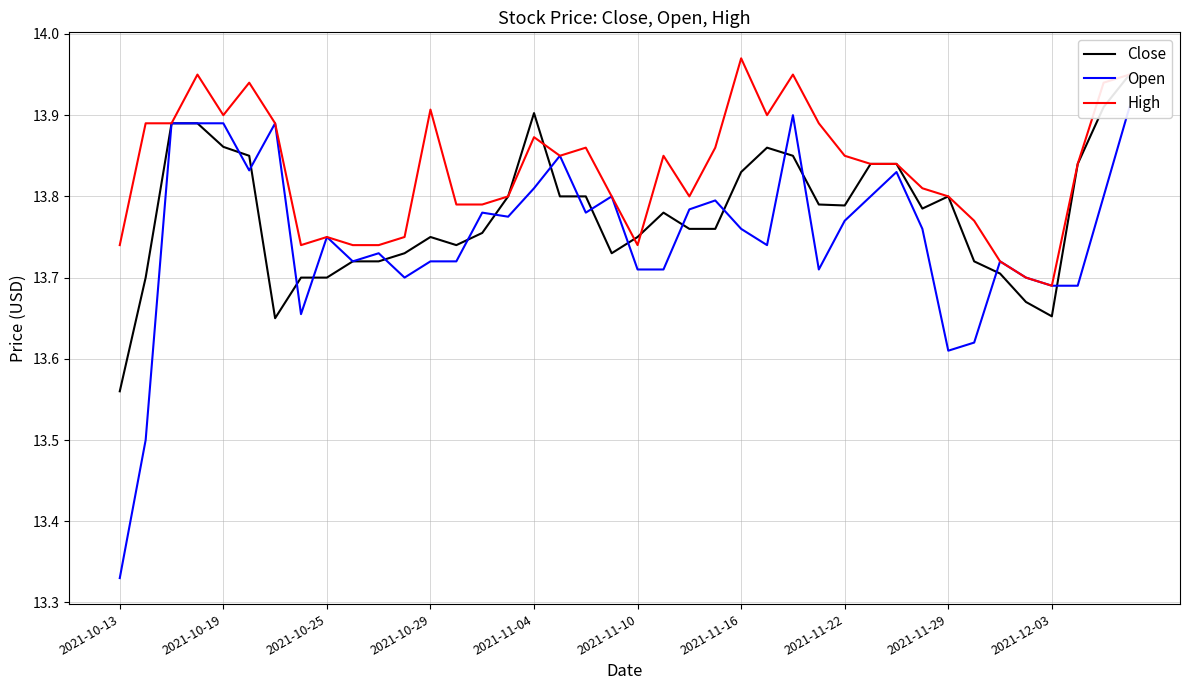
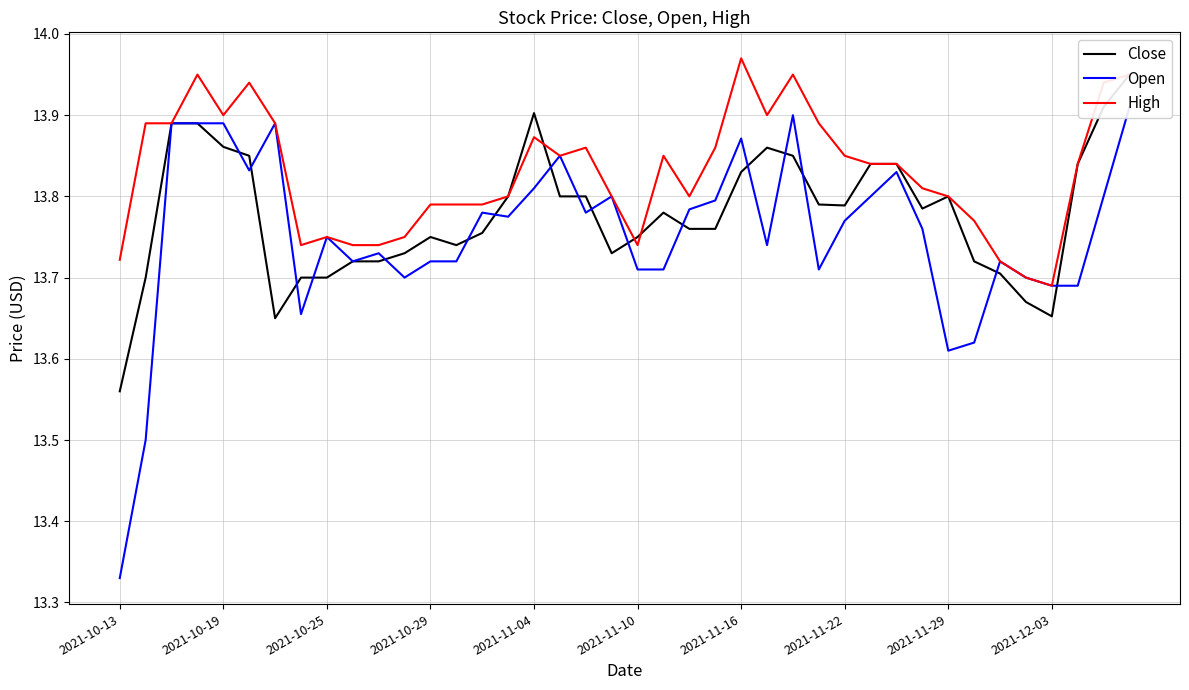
High, 2021-10-13: 13.74 -> 13.72
High, 2021-10-29: 13.91 -> 13.79
Open, 2021-11-16: 13.76 -> 13.87
